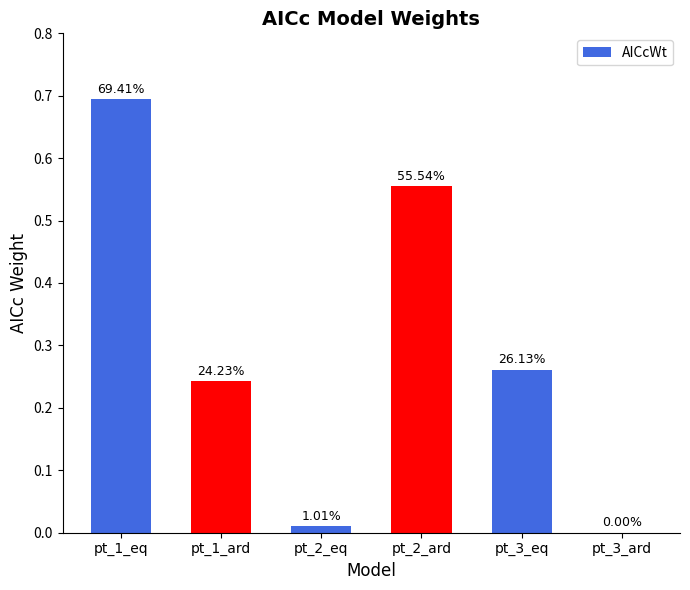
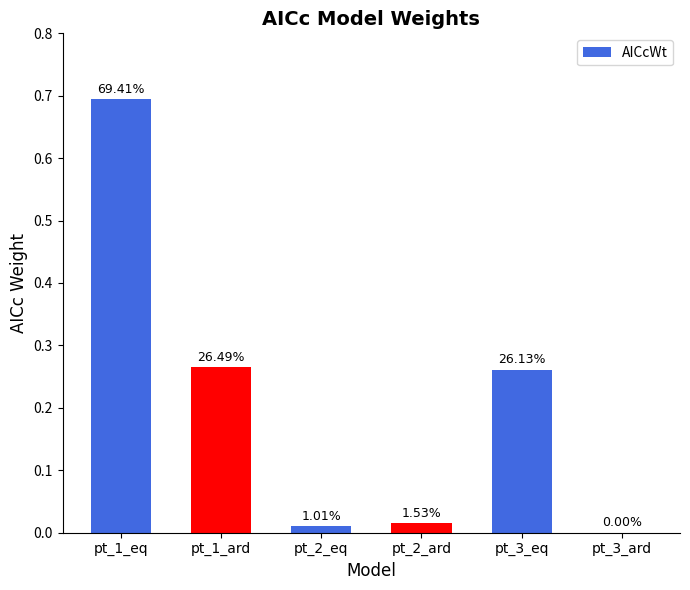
pt_1_ard: 24.23% -> 26.49%
pt_2_ard: 55.54% -> 1.53%
